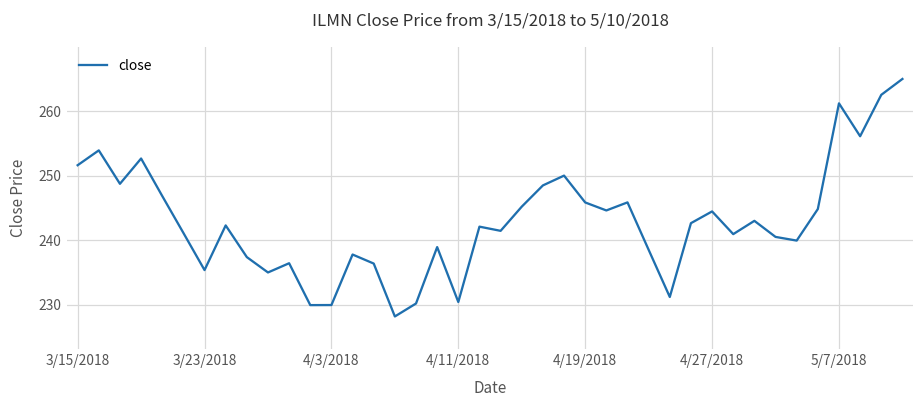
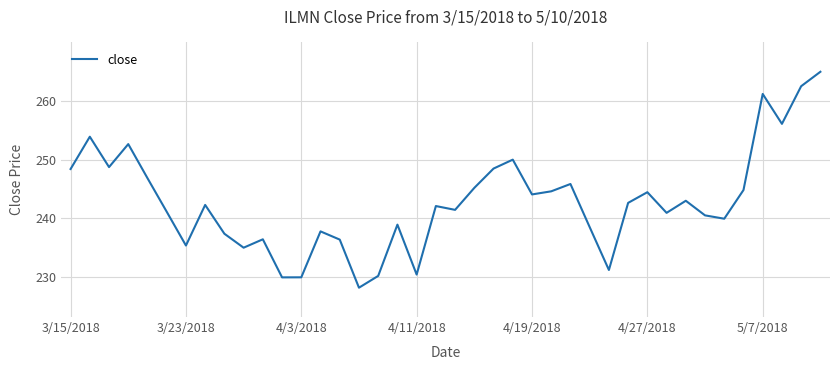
3/15/2018: 252 -> 248
4/19/2018: 246 -> 244
